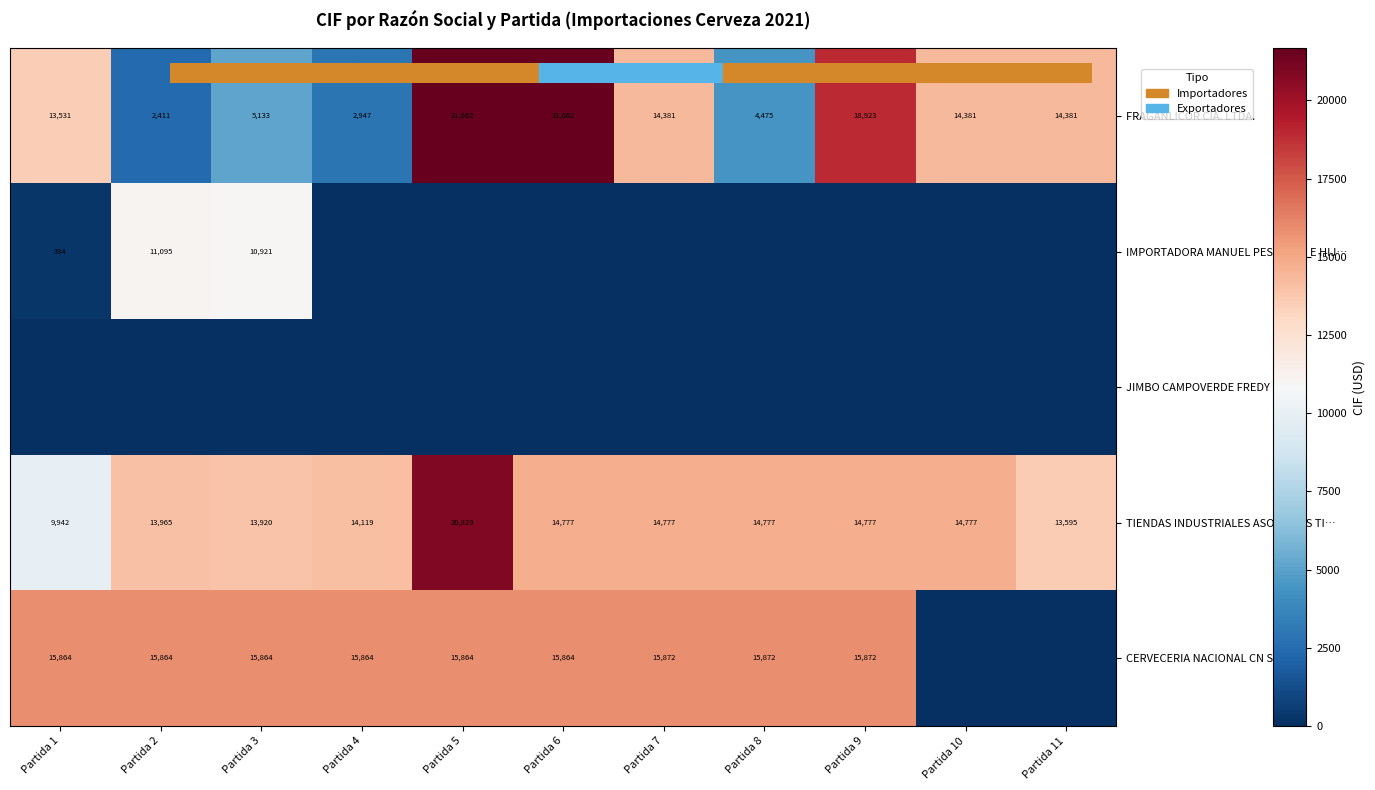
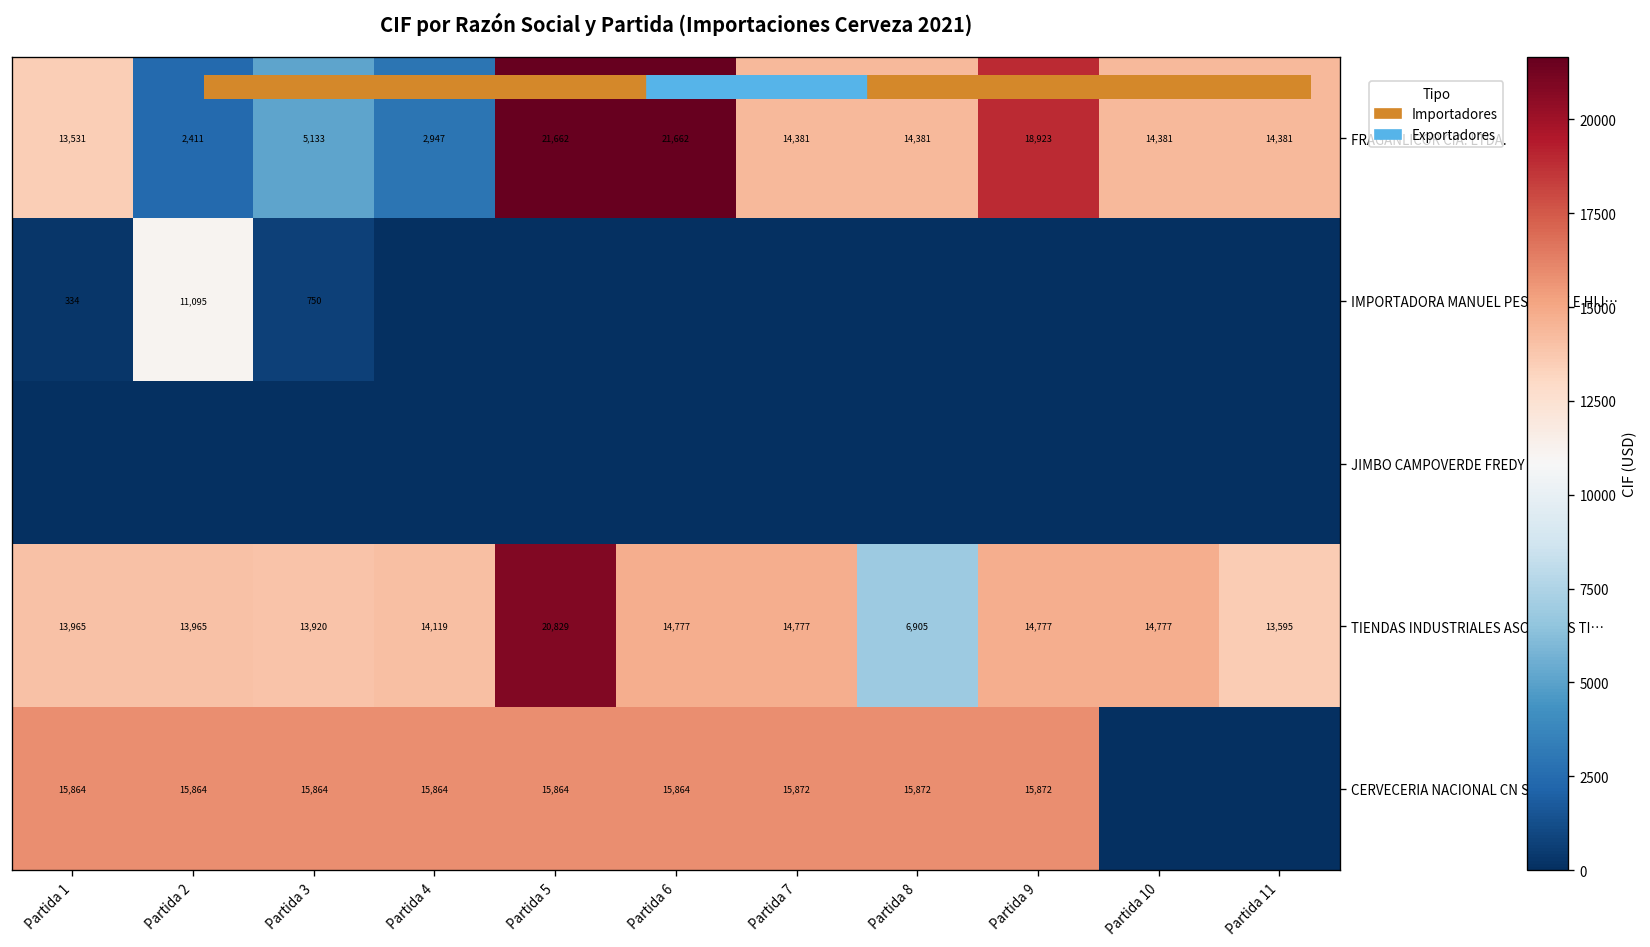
FRAGANLICOR CIA. LTDA., Partida 8: 4,475 -> 14,381
IMPORTADORA MANUEL PESANTEZ E HIJ…, Partida 3: 10,921 -> 750
TIENDAS INDUSTRIALES ASOCIADAS TI…, Partida 1: 9,942 -> 13,965
TIENDAS INDUSTRIALES ASOCIADAS TI…, Partida 8: 14,777 -> 6,905
